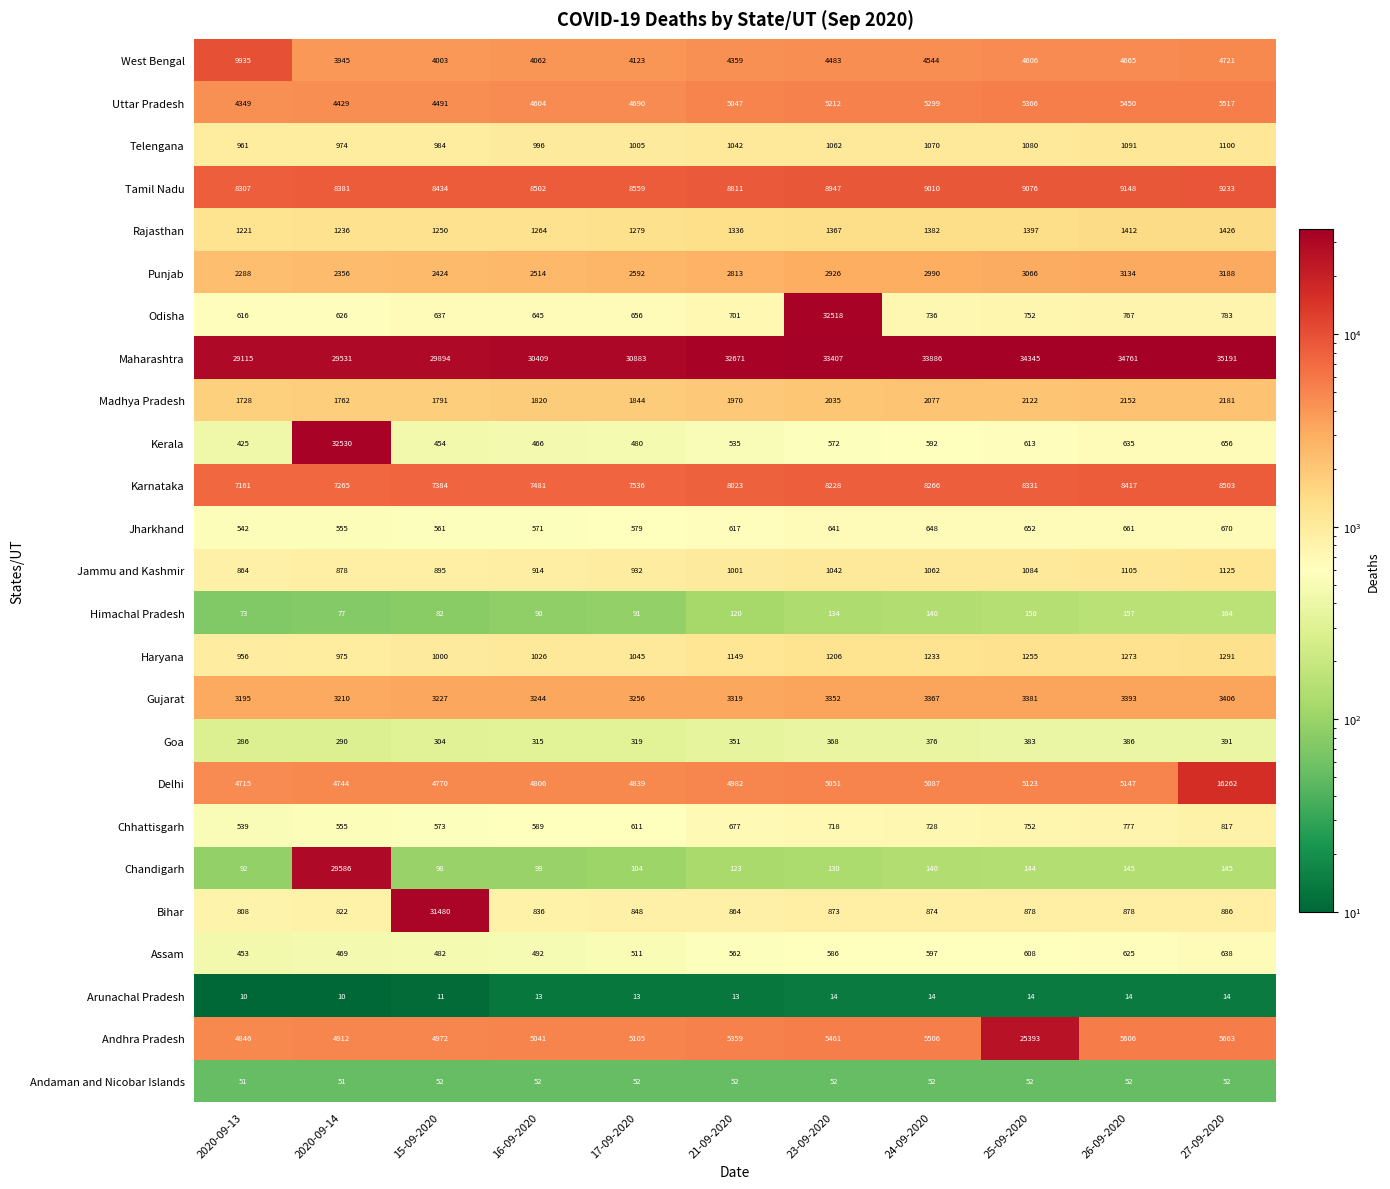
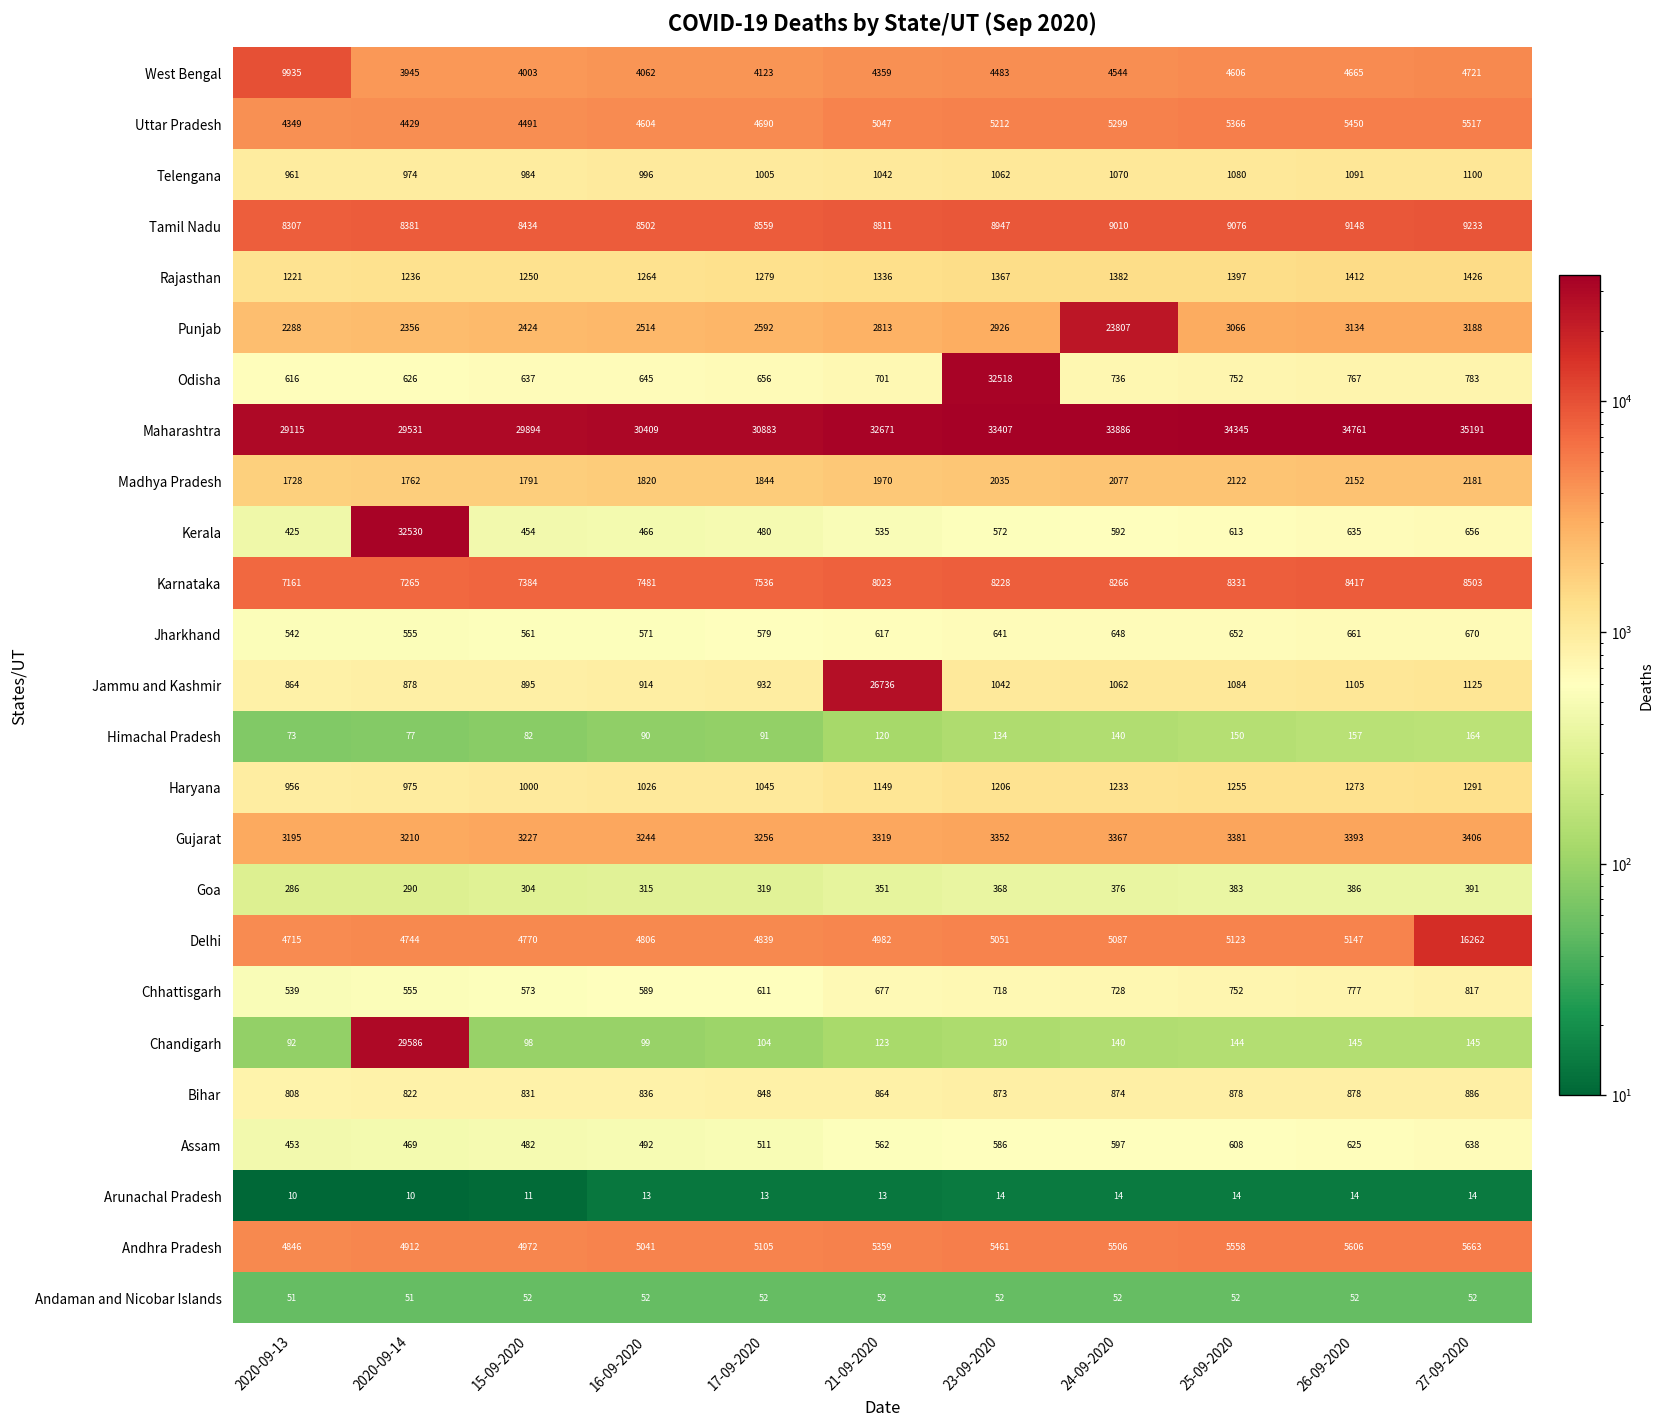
Punjab, 24-09-2020: 2990 -> 23807
Jammu and Kashmir, 21-09-2020: 1001 -> 26736
Bihar, 15-09-2020: 31480 -> 831
Andhra Pradesh, 25-09-2020: 25393 -> 5558
